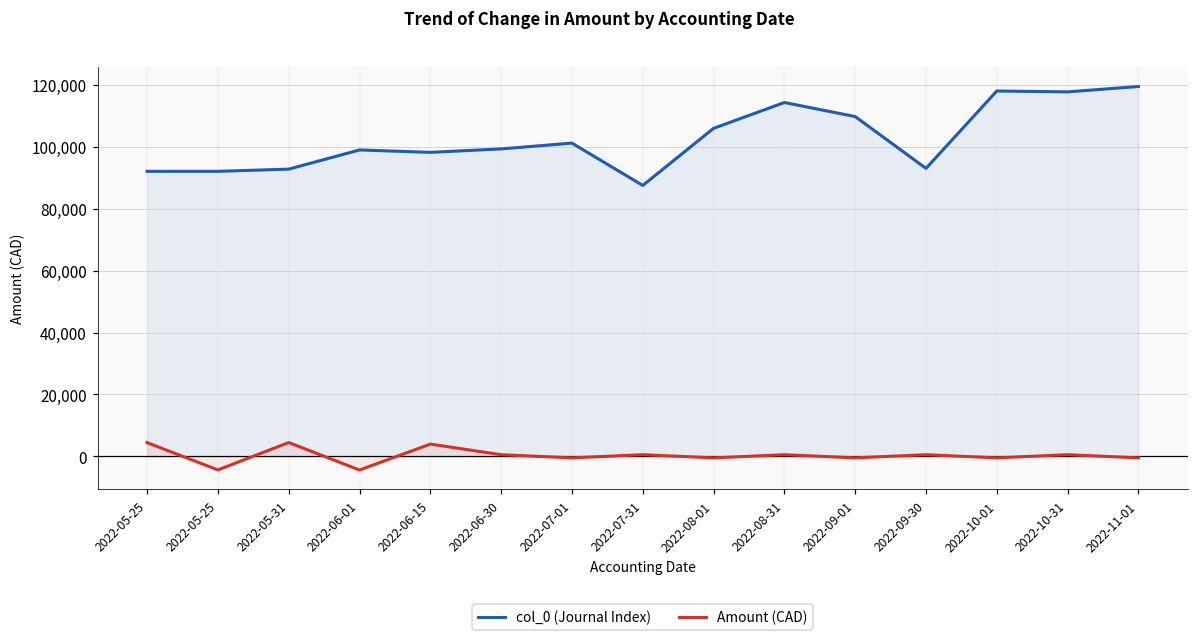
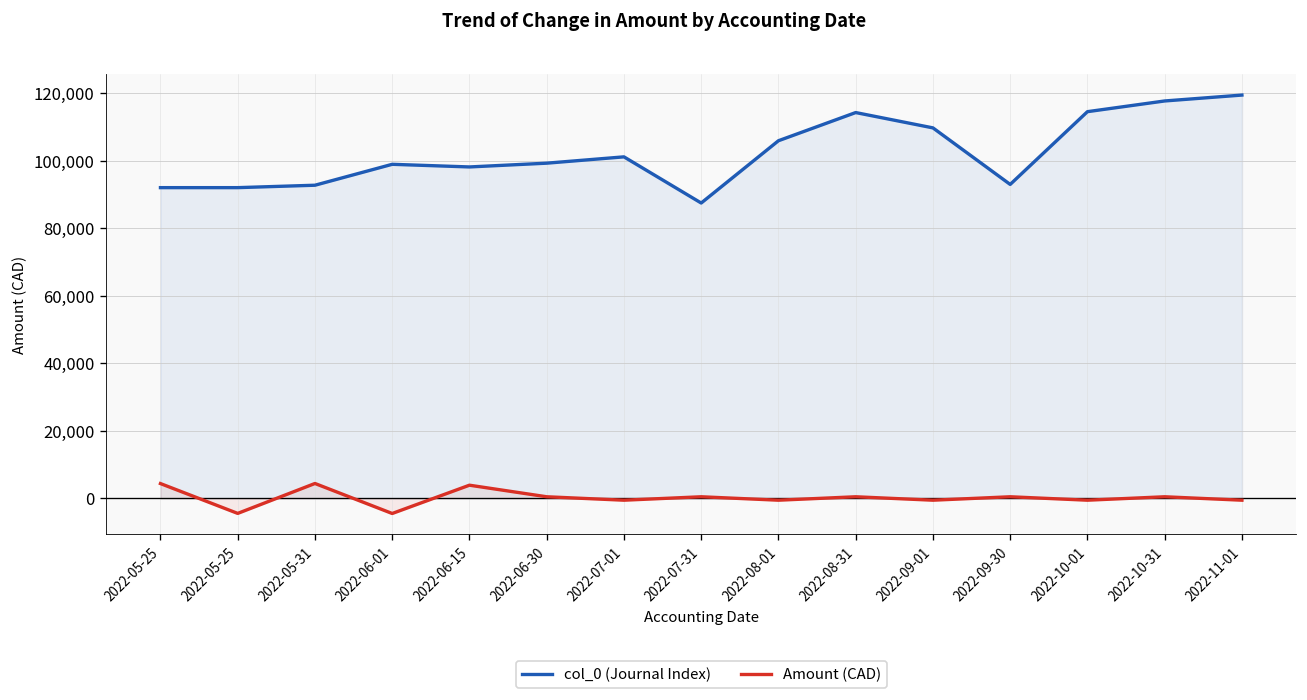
col_0 (Journal Index), 2022-10-01: 118,000 -> 115,000
